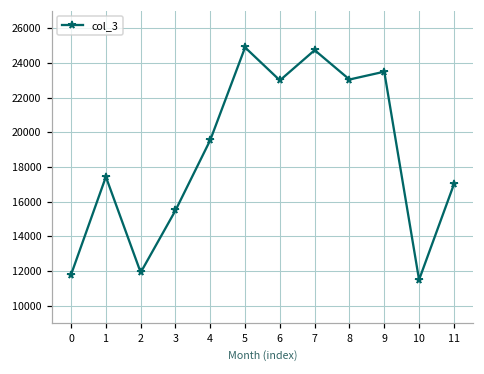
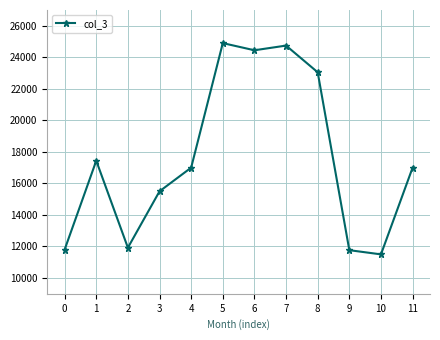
4: 19600 -> 17000
6: 23000 -> 24400
9: 23500 -> 11800
